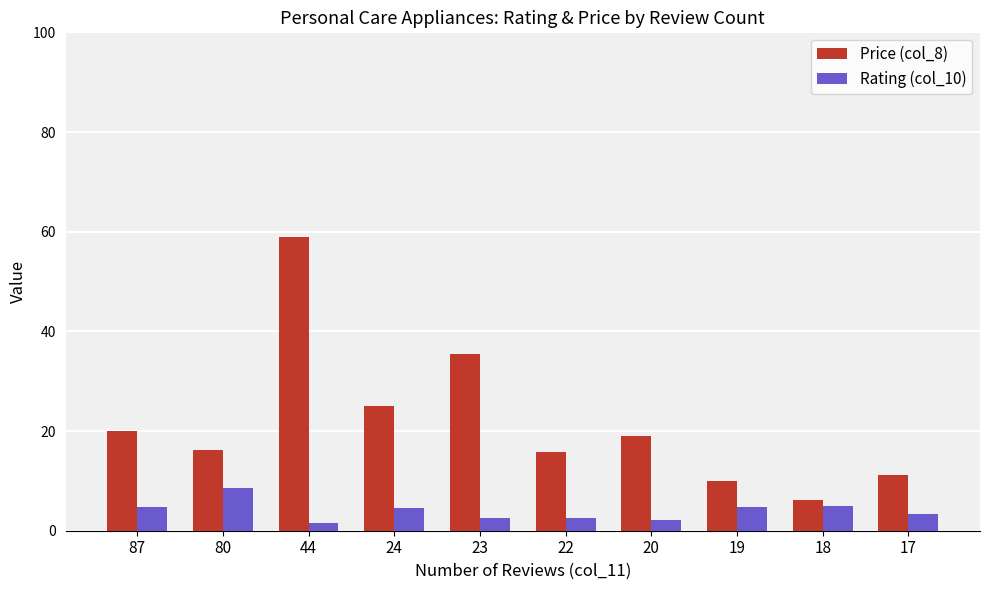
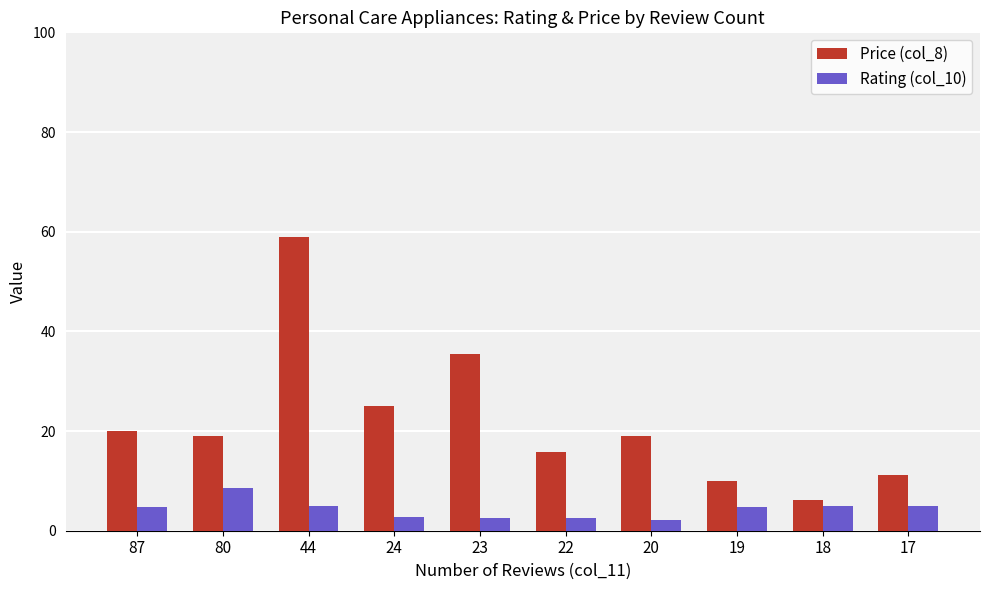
Price (col_8), 80: 16 -> 19
Rating (col_10), 44: 2 -> 5
Rating (col_10), 24: 5 -> 3
Rating (col_10), 17: 3 -> 5
